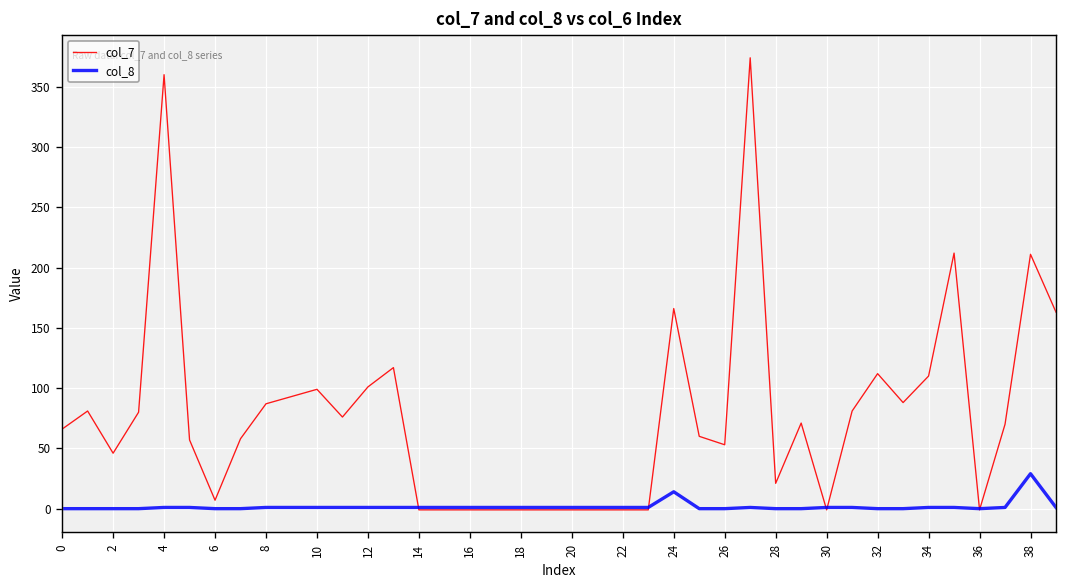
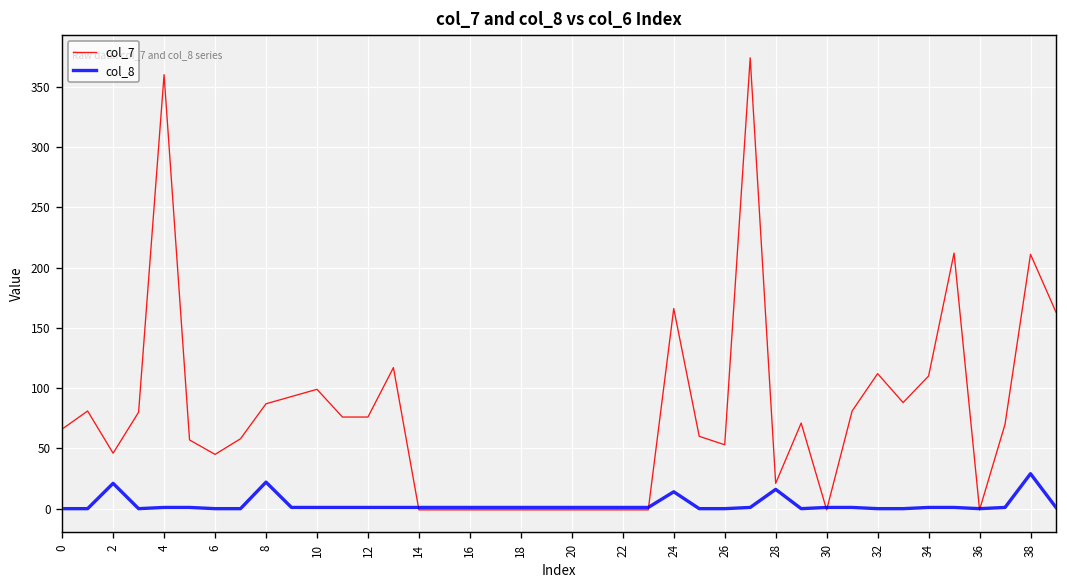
col_8, 2: 0 -> 21
col_7, 6: 7 -> 45
col_8, 8: 1 -> 22
col_7, 12: 101 -> 76
col_8, 28: 0 -> 16
